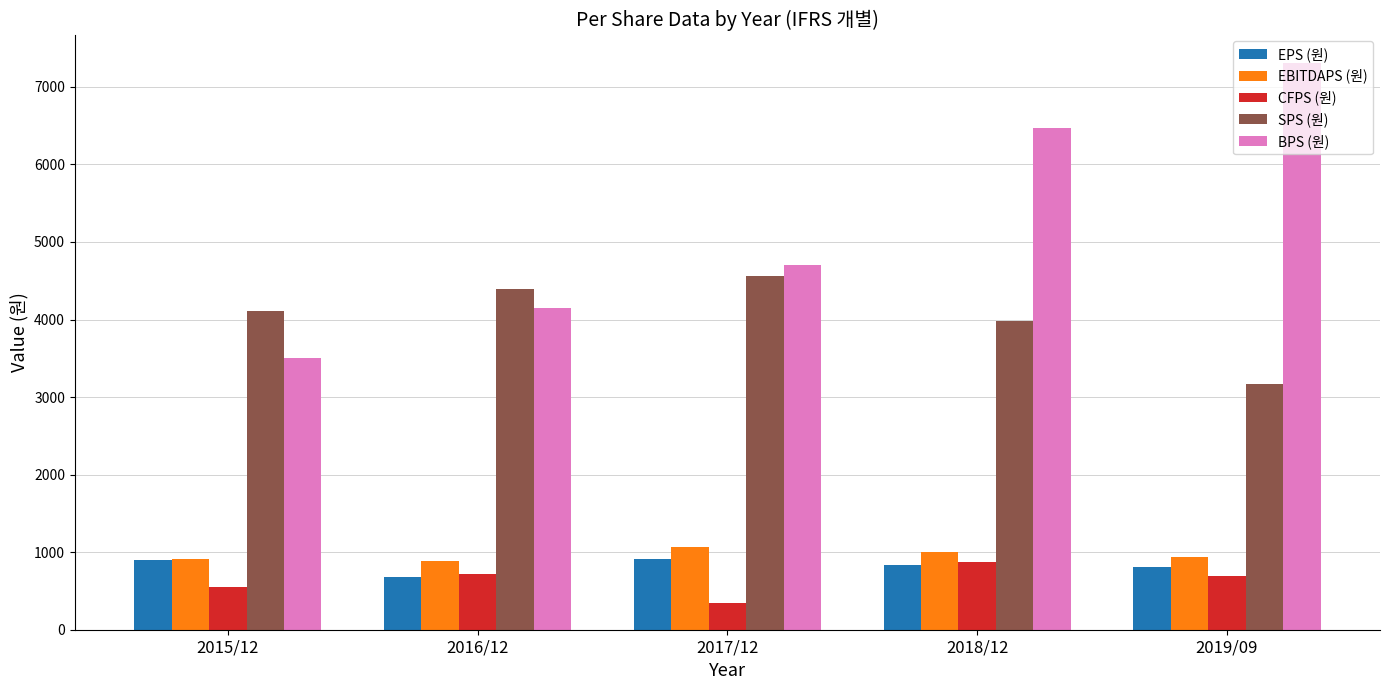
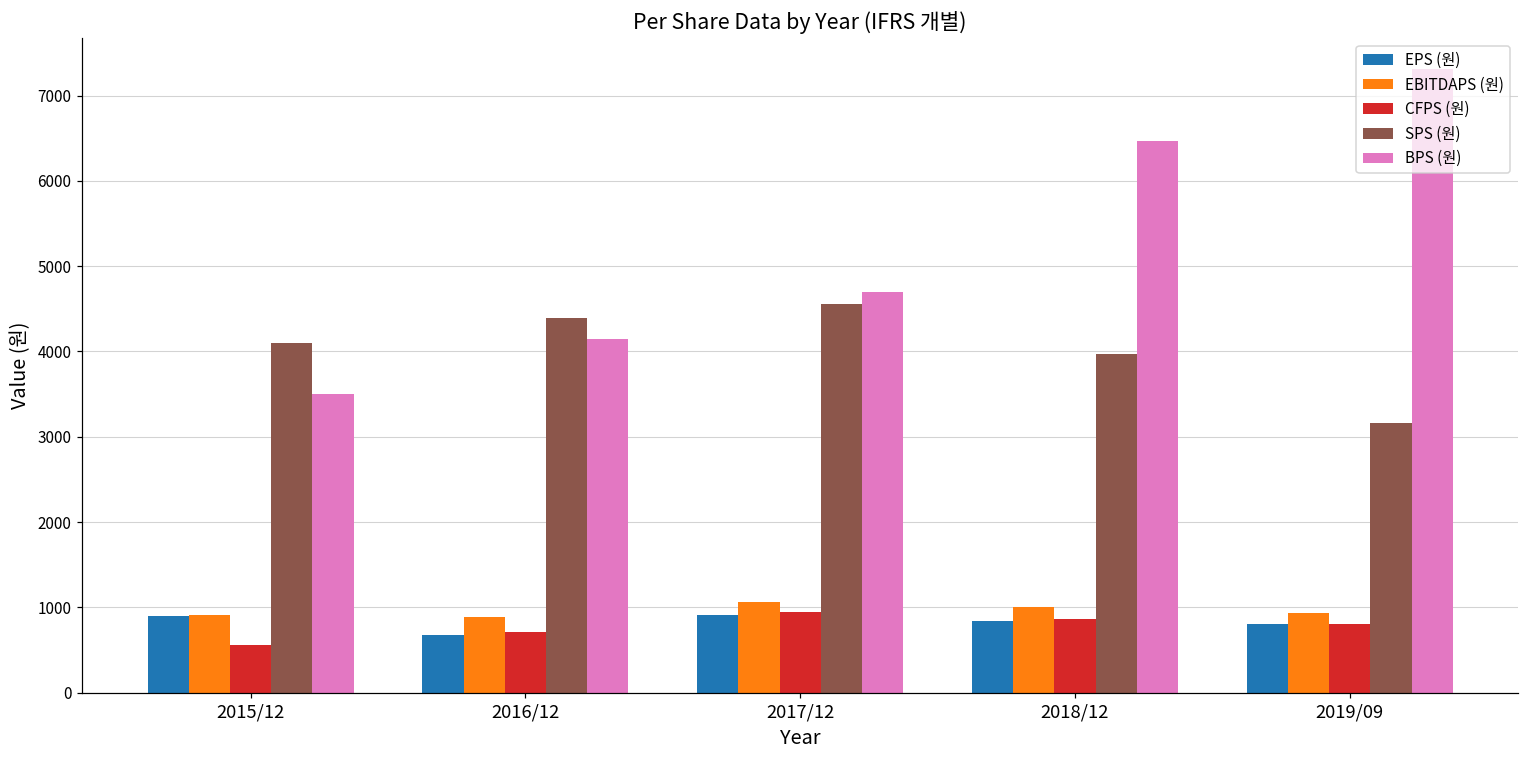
CFPS (원), 2017/12: 300 -> 900
CFPS (원), 2019/09: 700 -> 800
